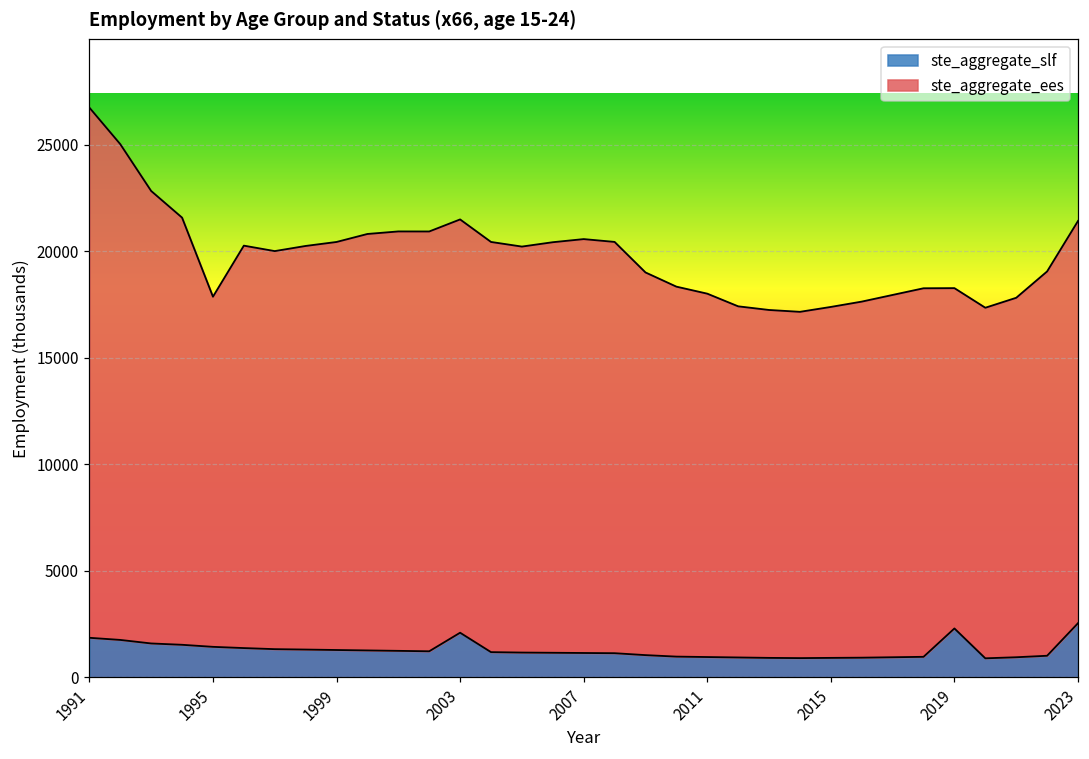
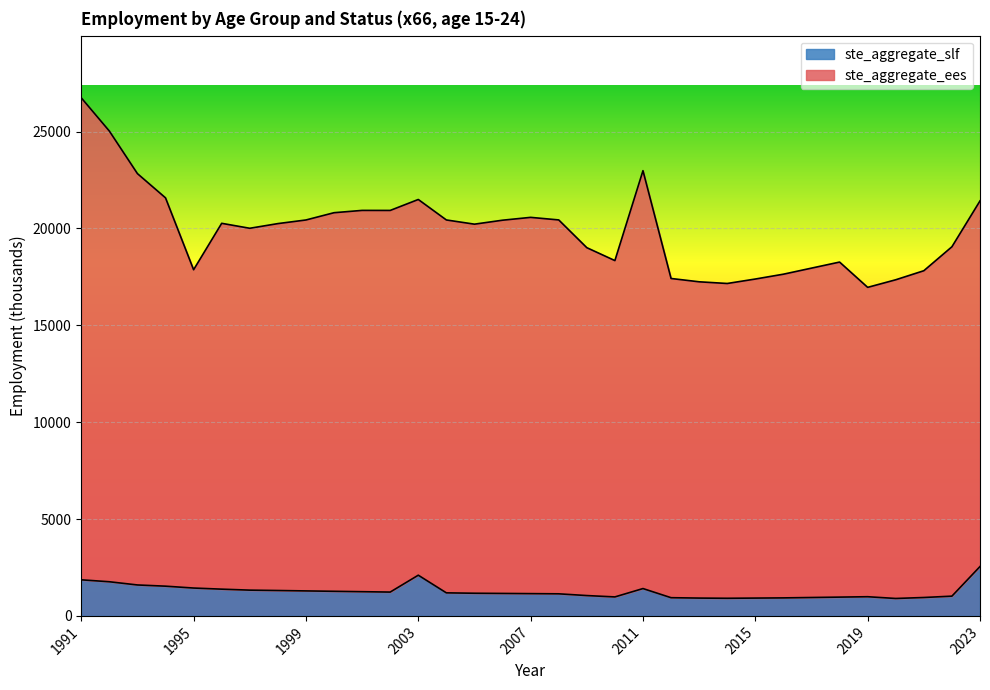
ste_aggregate_slf, 2011: 1000 -> 1400
ste_aggregate_ees, 2011: 17100 -> 21600
ste_aggregate_slf, 2019: 2300 -> 1000
